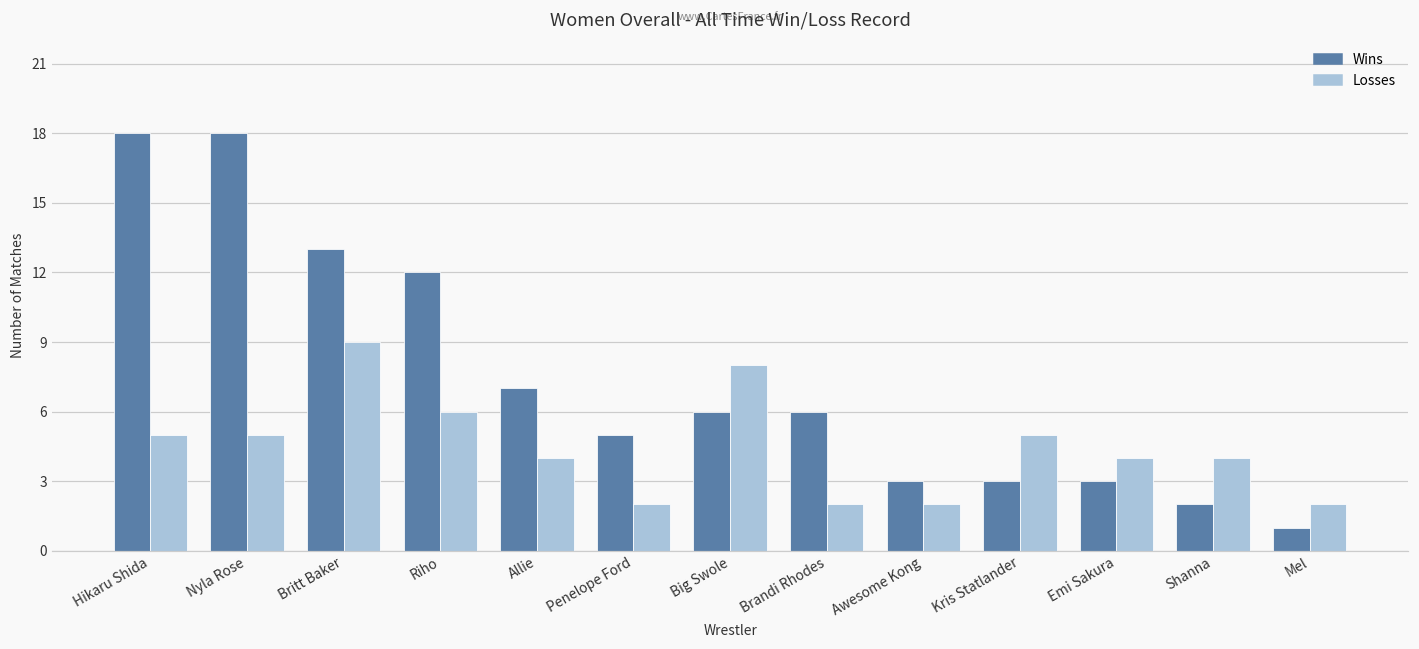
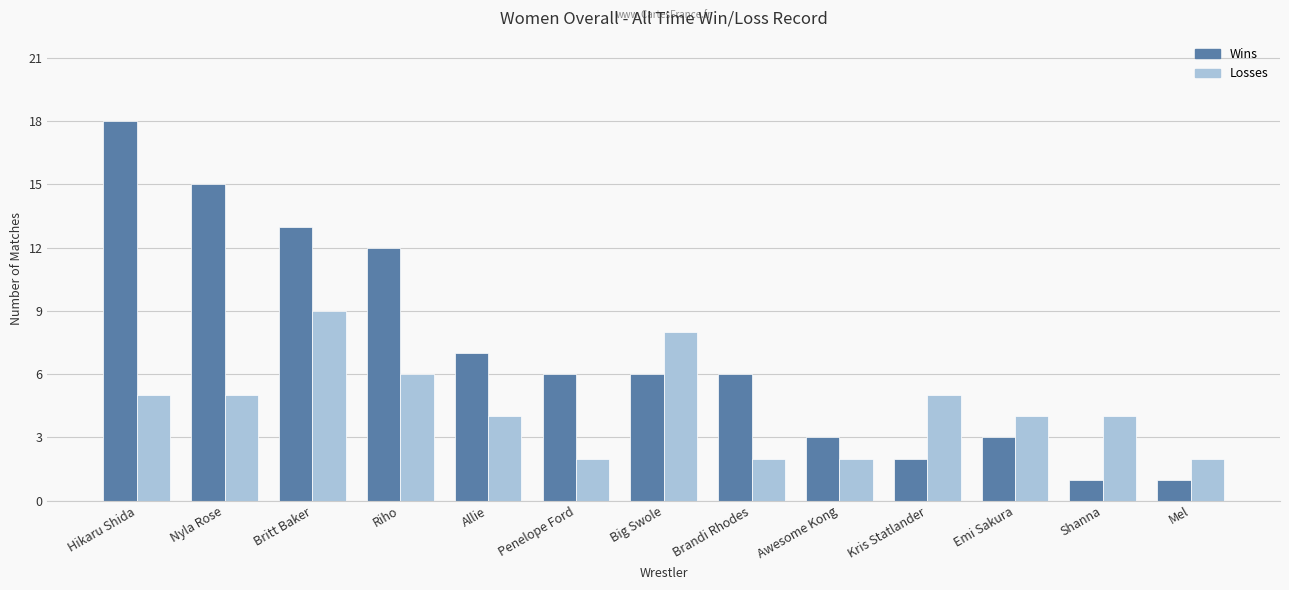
Wins, Nyla Rose: 18 -> 15
Wins, Penelope Ford: 5 -> 6
Wins, Kris Statlander: 3 -> 2
Wins, Shanna: 2 -> 1
